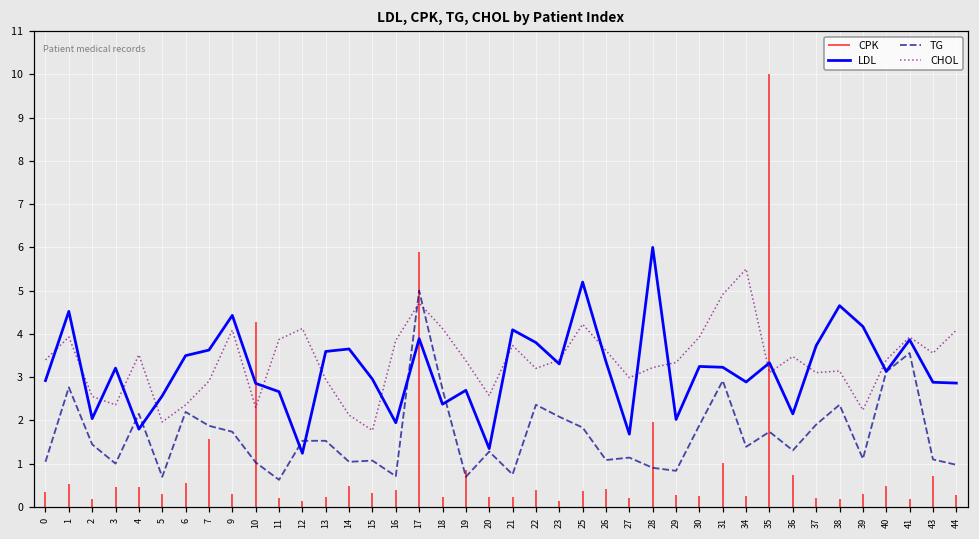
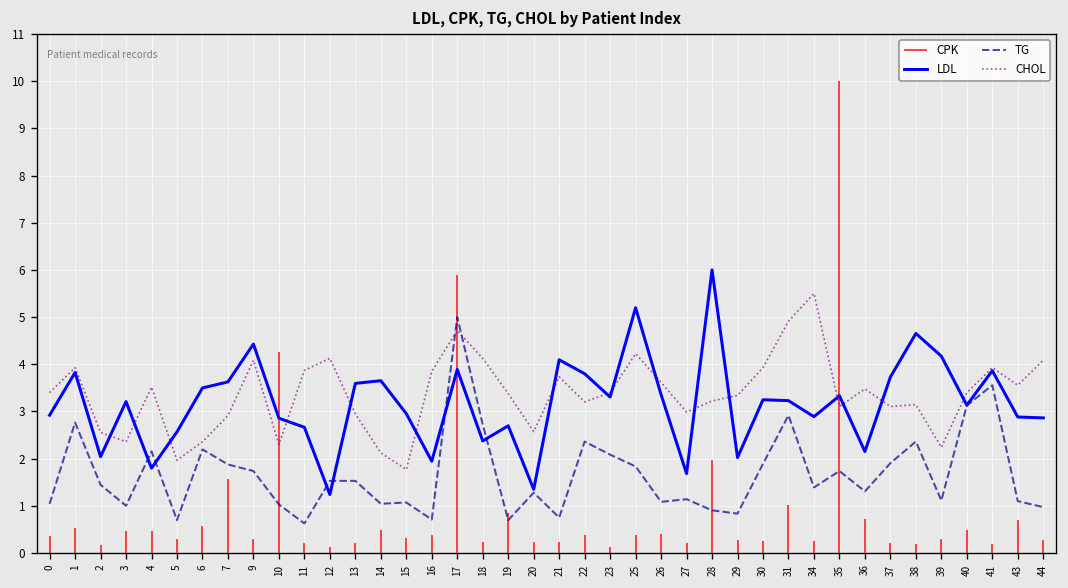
LDL, 1: 4.5 -> 3.8
